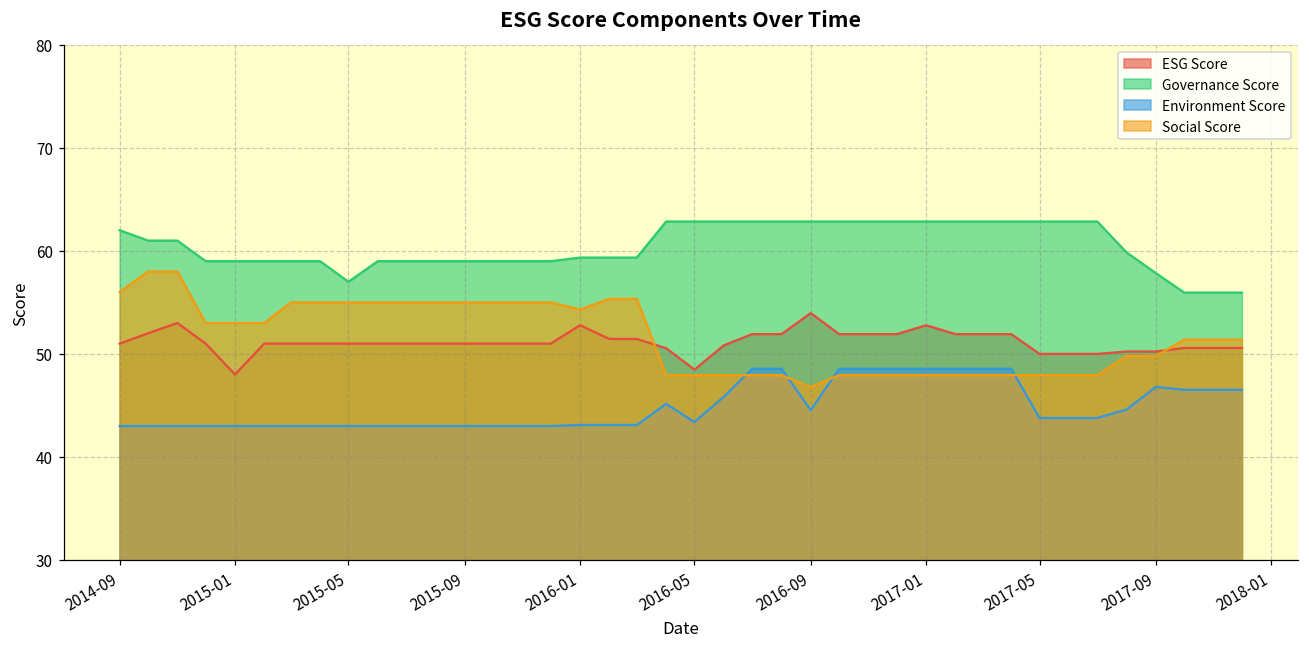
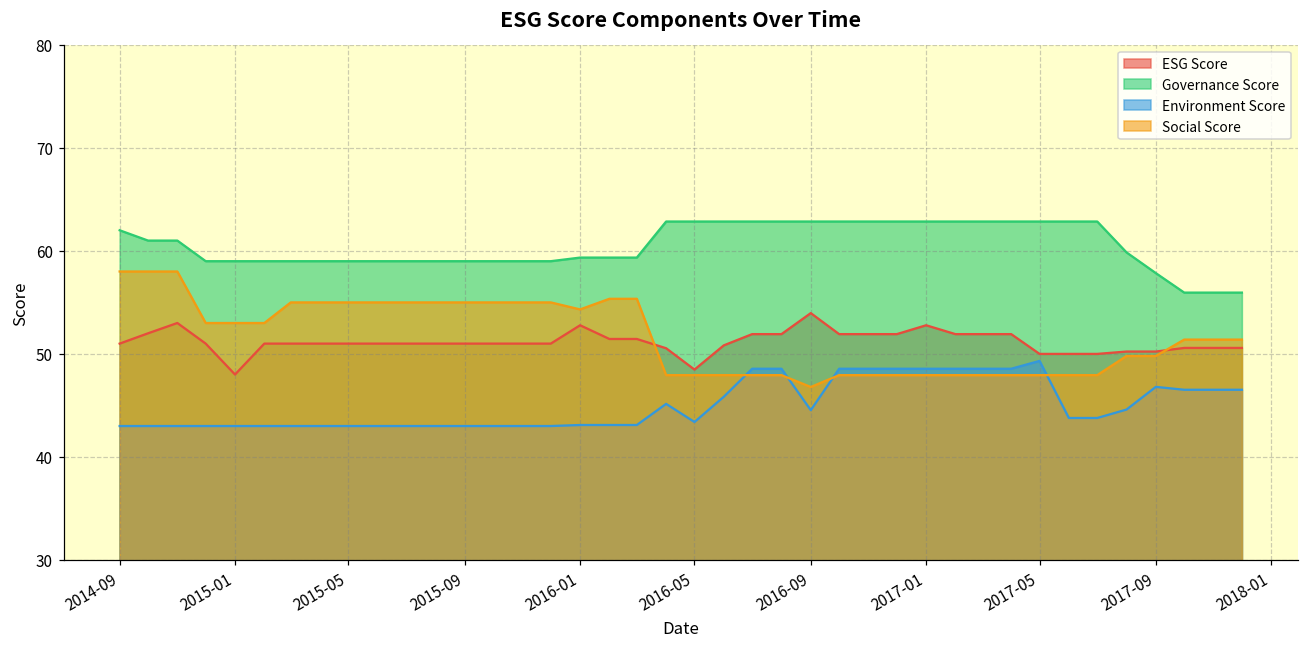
Social Score, 2014-09: 56 -> 58
Governance Score, 2015-05: 57 -> 59
Environment Score, 2017-05: 44 -> 49
